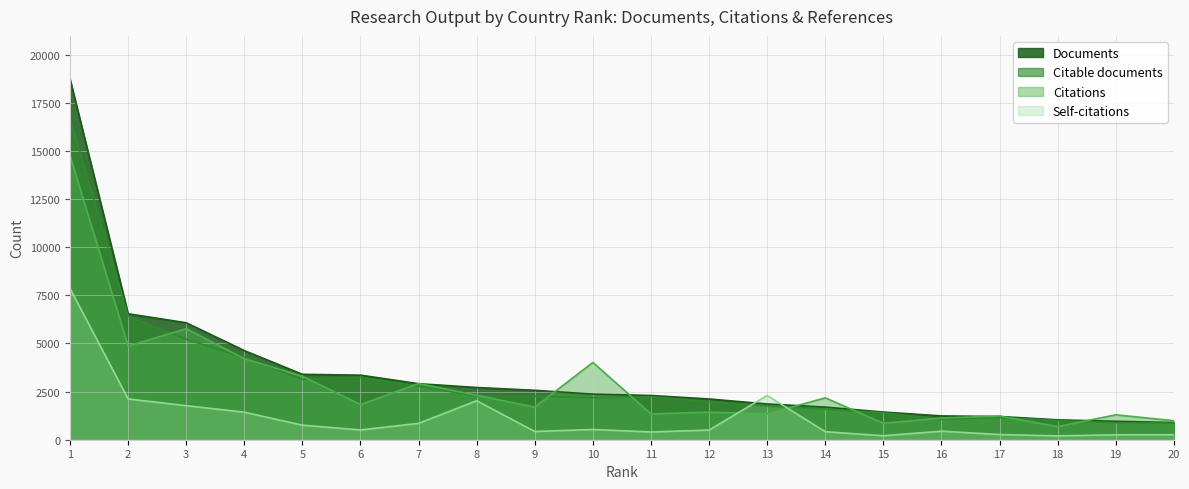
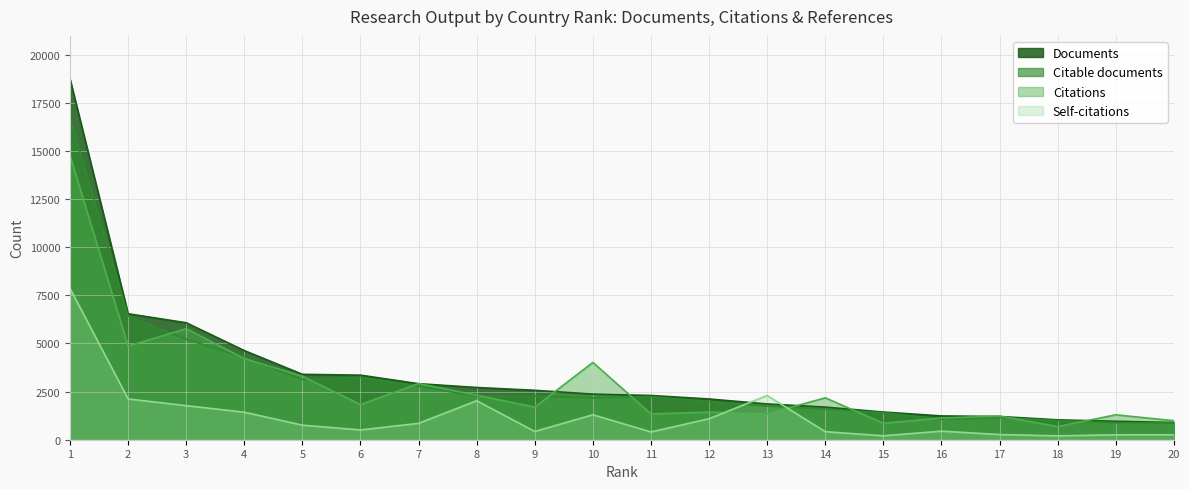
Self-citations, 10: 500 -> 1300
Self-citations, 12: 500 -> 1100
